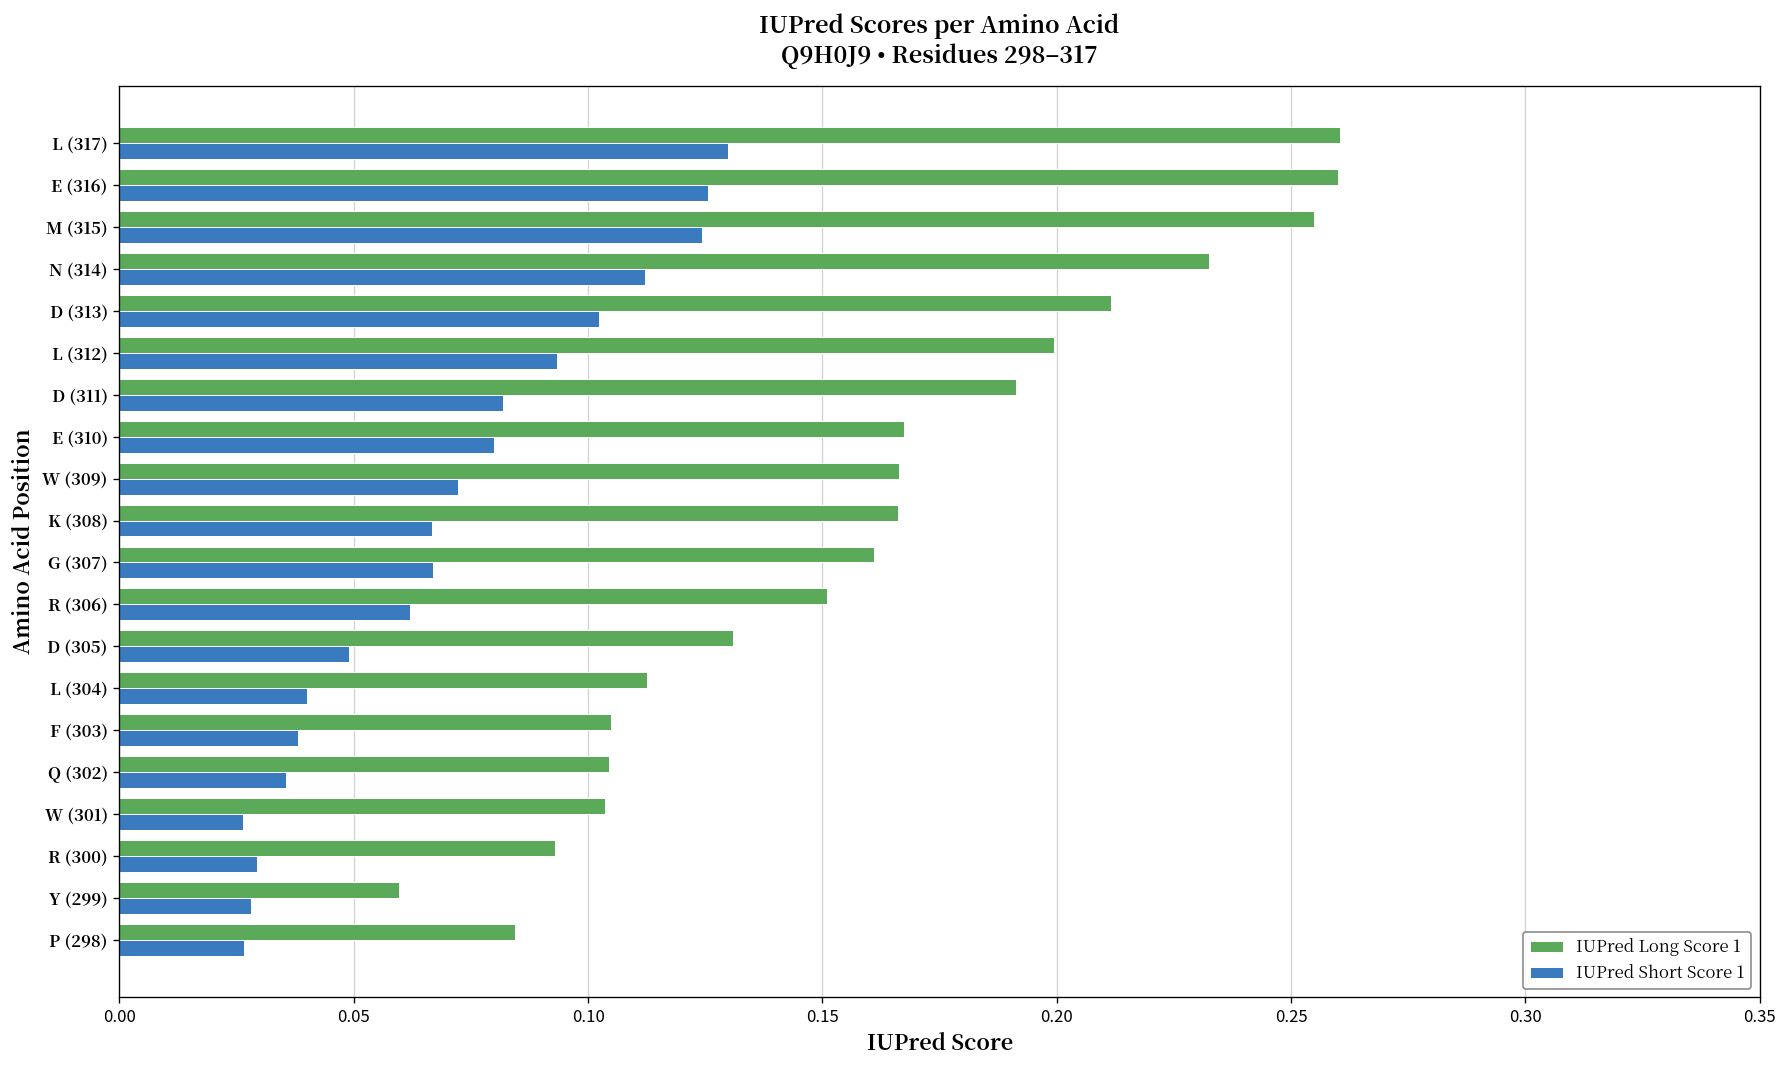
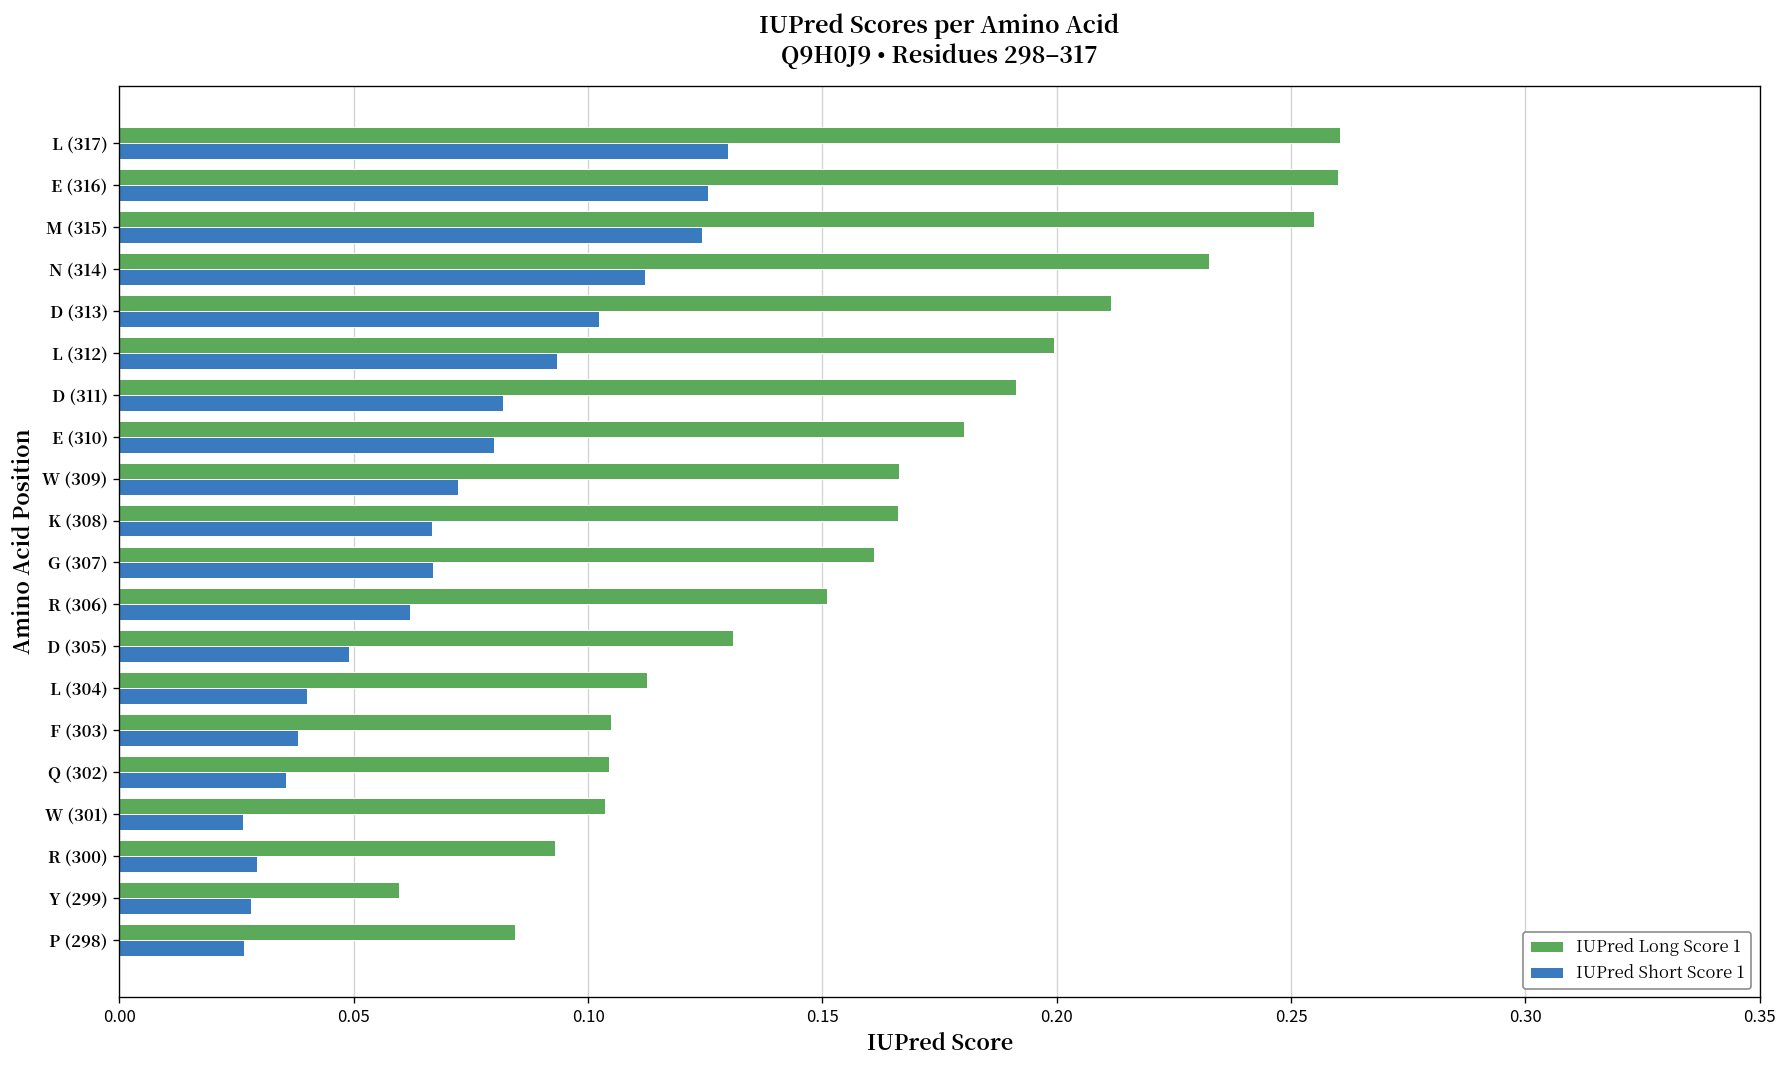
IUPred Long Score 1, E (310): 0.168 -> 0.180
